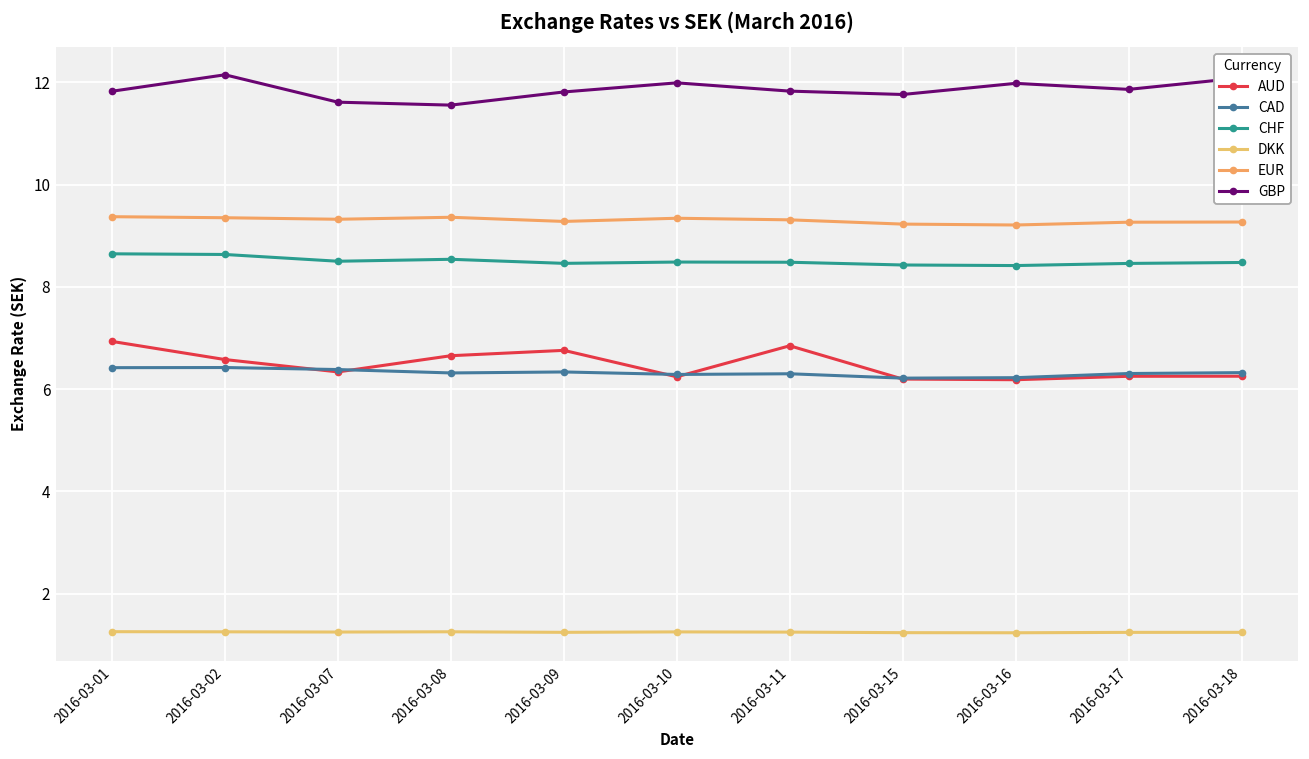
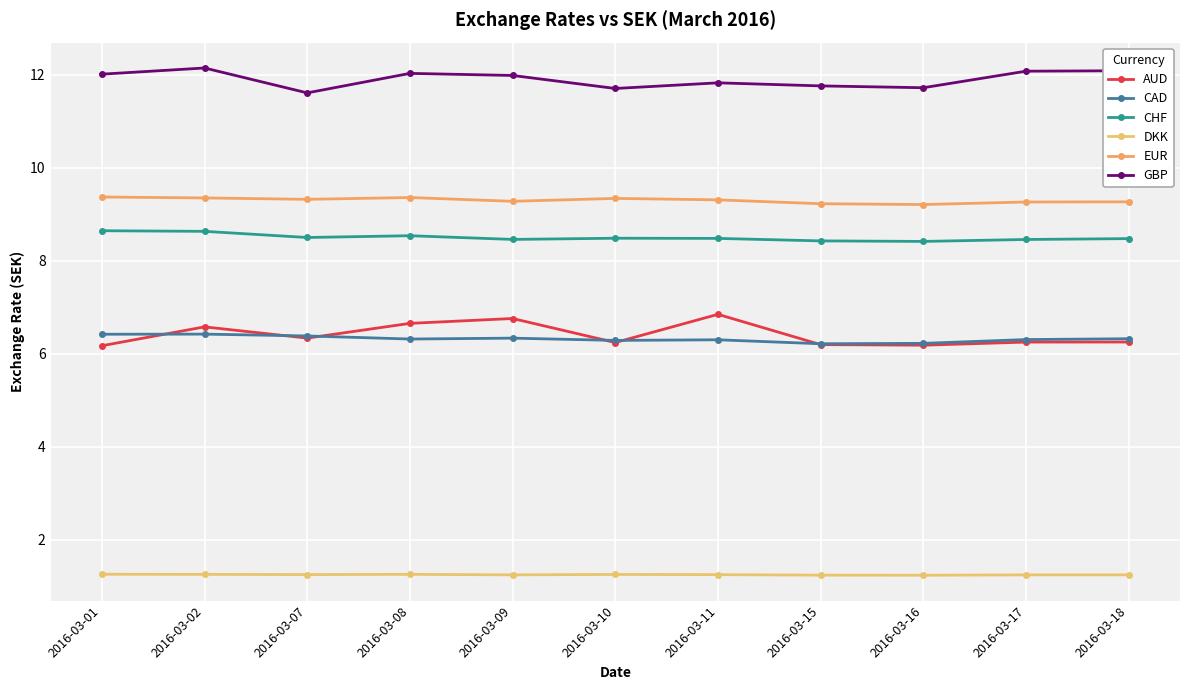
AUD, 2016-03-01: 6.9 -> 6.2
GBP, 2016-03-01: 11.8 -> 12.0
GBP, 2016-03-08: 11.6 -> 12.0
GBP, 2016-03-09: 11.8 -> 12.0
GBP, 2016-03-10: 12.0 -> 11.7
GBP, 2016-03-16: 12.0 -> 11.7
GBP, 2016-03-17: 11.9 -> 12.1
